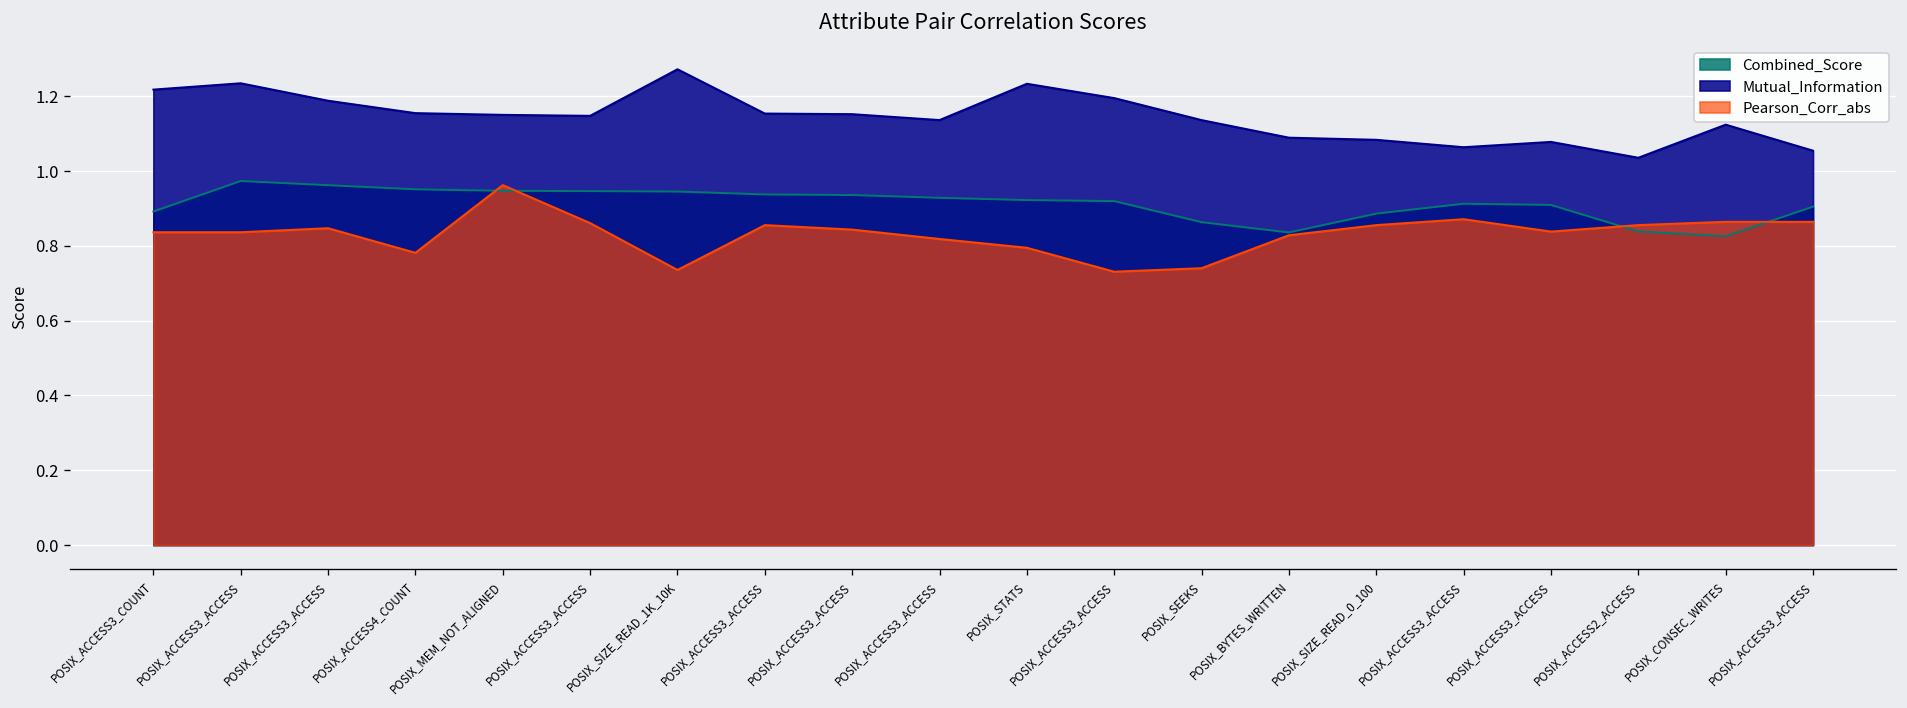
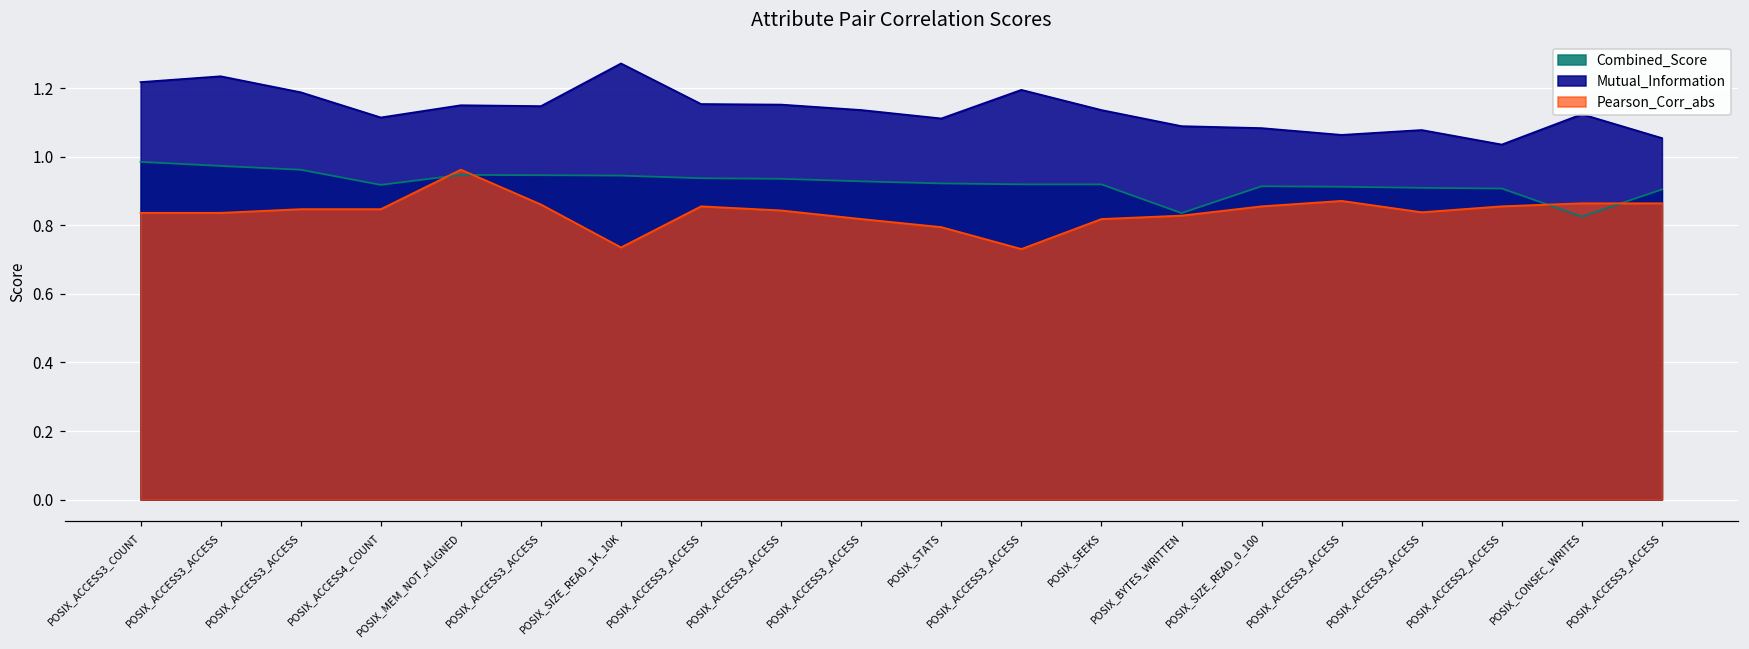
Combined_Score, POSIX_ACCESS3_COUNT: 0.89 -> 0.99
Combined_Score, POSIX_ACCESS4_COUNT: 0.95 -> 0.92
Mutual_Information, POSIX_ACCESS4_COUNT: 1.15 -> 1.11
Pearson_Corr_abs, POSIX_ACCESS4_COUNT: 0.78 -> 0.85
Mutual_Information, POSIX_STATS: 1.23 -> 1.11
Combined_Score, POSIX_SEEKS: 0.86 -> 0.92
Pearson_Corr_abs, POSIX_SEEKS: 0.74 -> 0.82
Combined_Score, POSIX_SIZE_READ_0_100: 0.89 -> 0.91
Combined_Score, POSIX_ACCESS2_ACCESS: 0.84 -> 0.91
